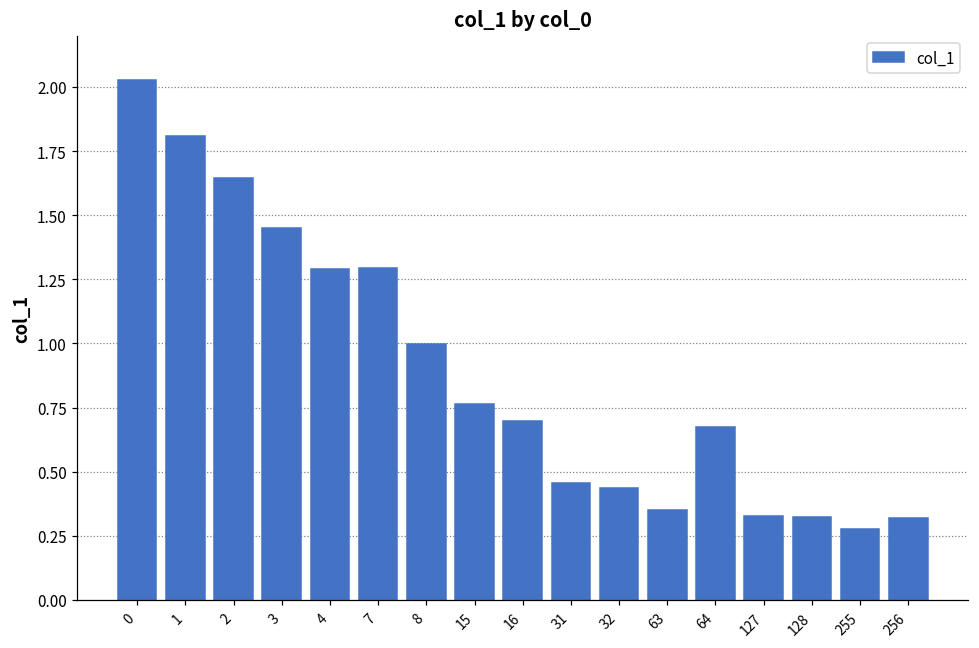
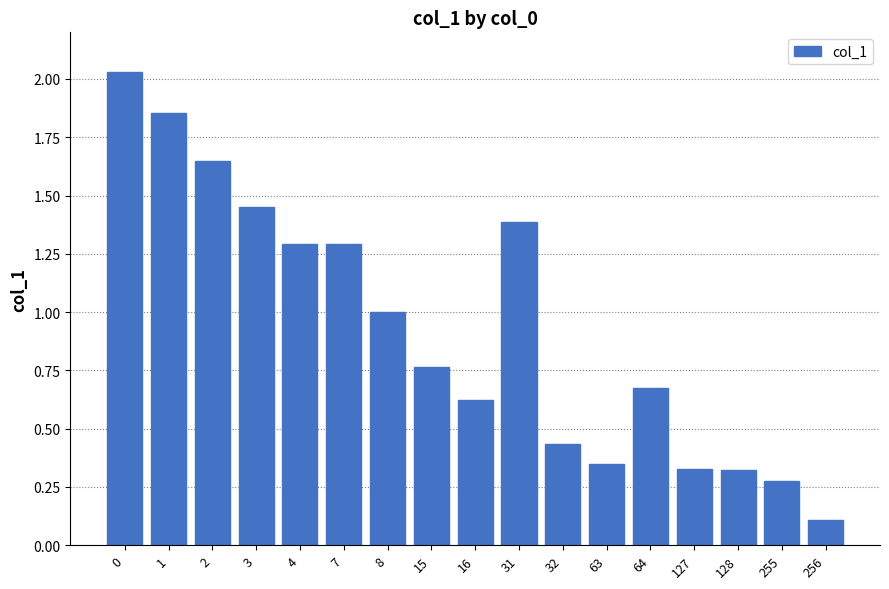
1: 1.81 -> 1.85
16: 0.70 -> 0.62
31: 0.45 -> 1.38
256: 0.32 -> 0.11
